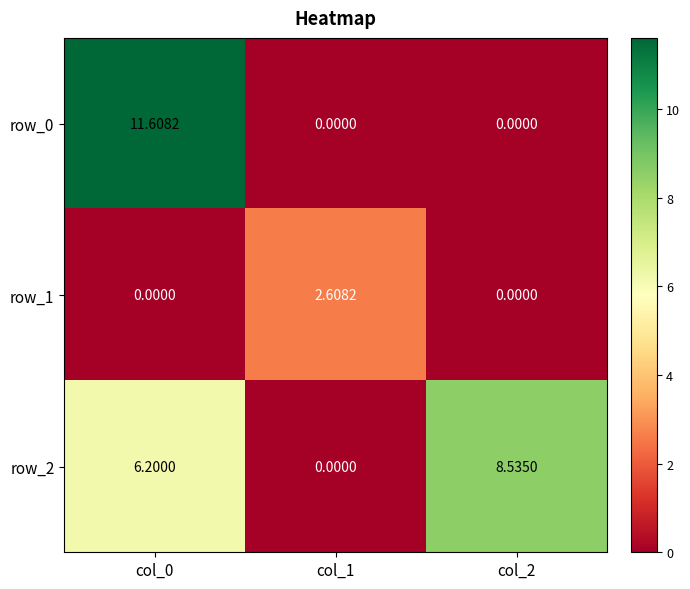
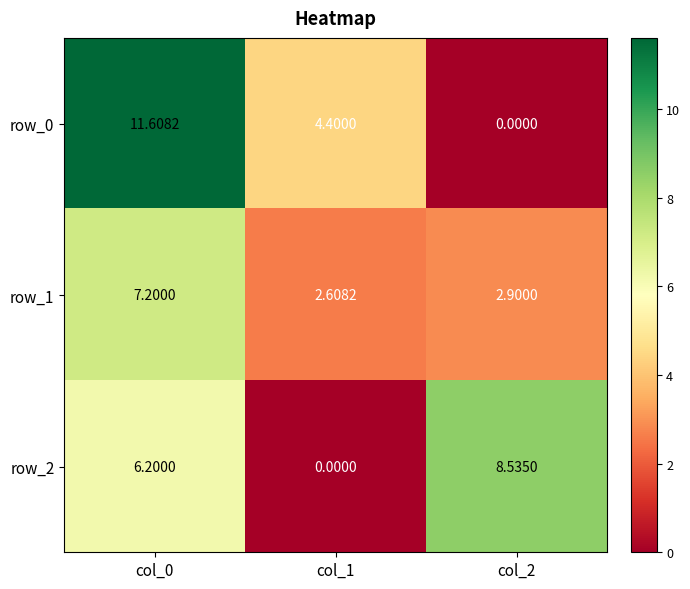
row_0, col_1: 0.0000 -> 4.4000
row_1, col_0: 0.0000 -> 7.2000
row_1, col_2: 0.0000 -> 2.9000
